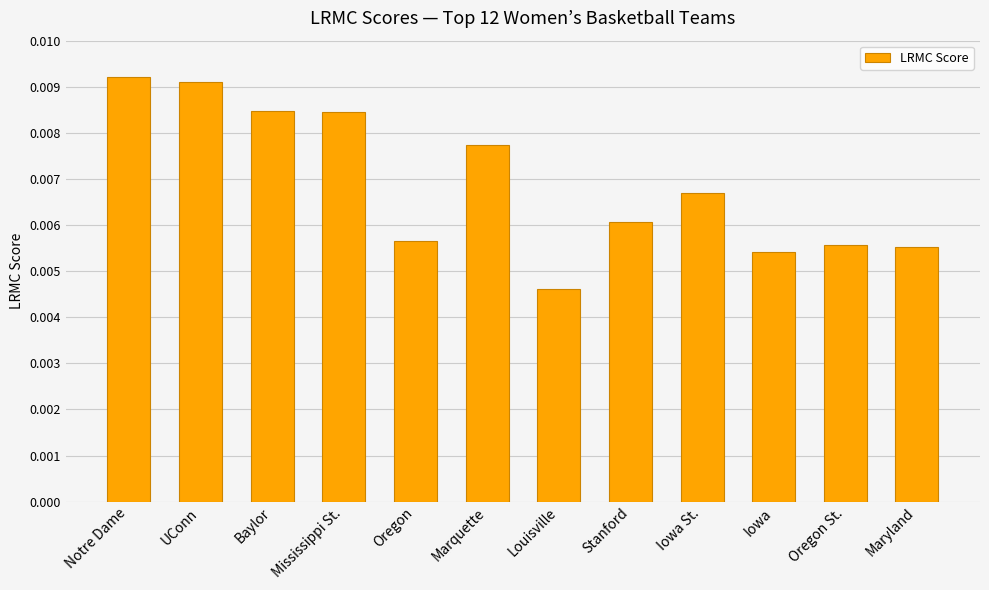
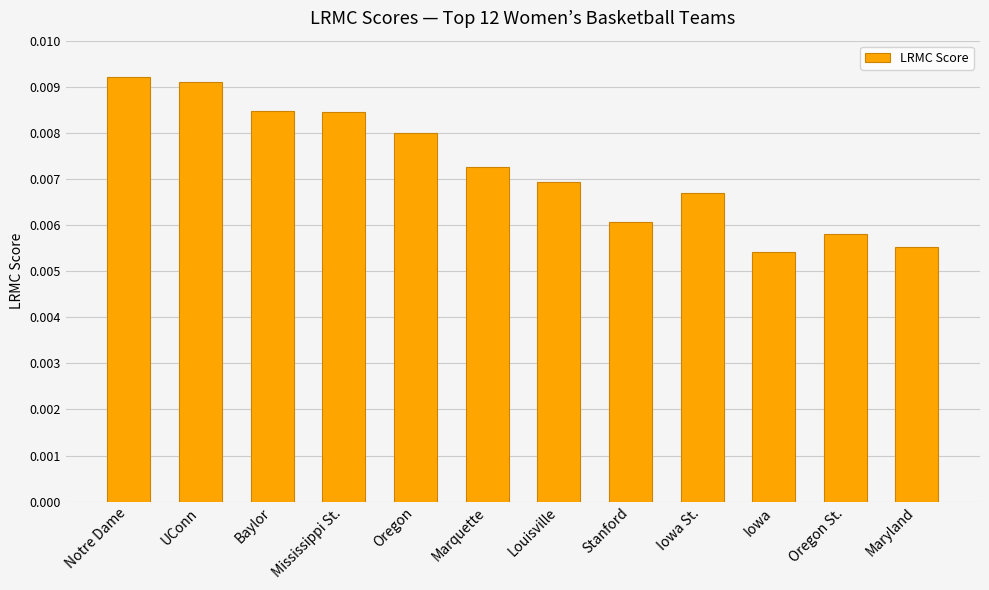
Oregon: 0.0057 -> 0.0080
Marquette: 0.0077 -> 0.0073
Louisville: 0.0046 -> 0.0069
Oregon St.: 0.0056 -> 0.0058
